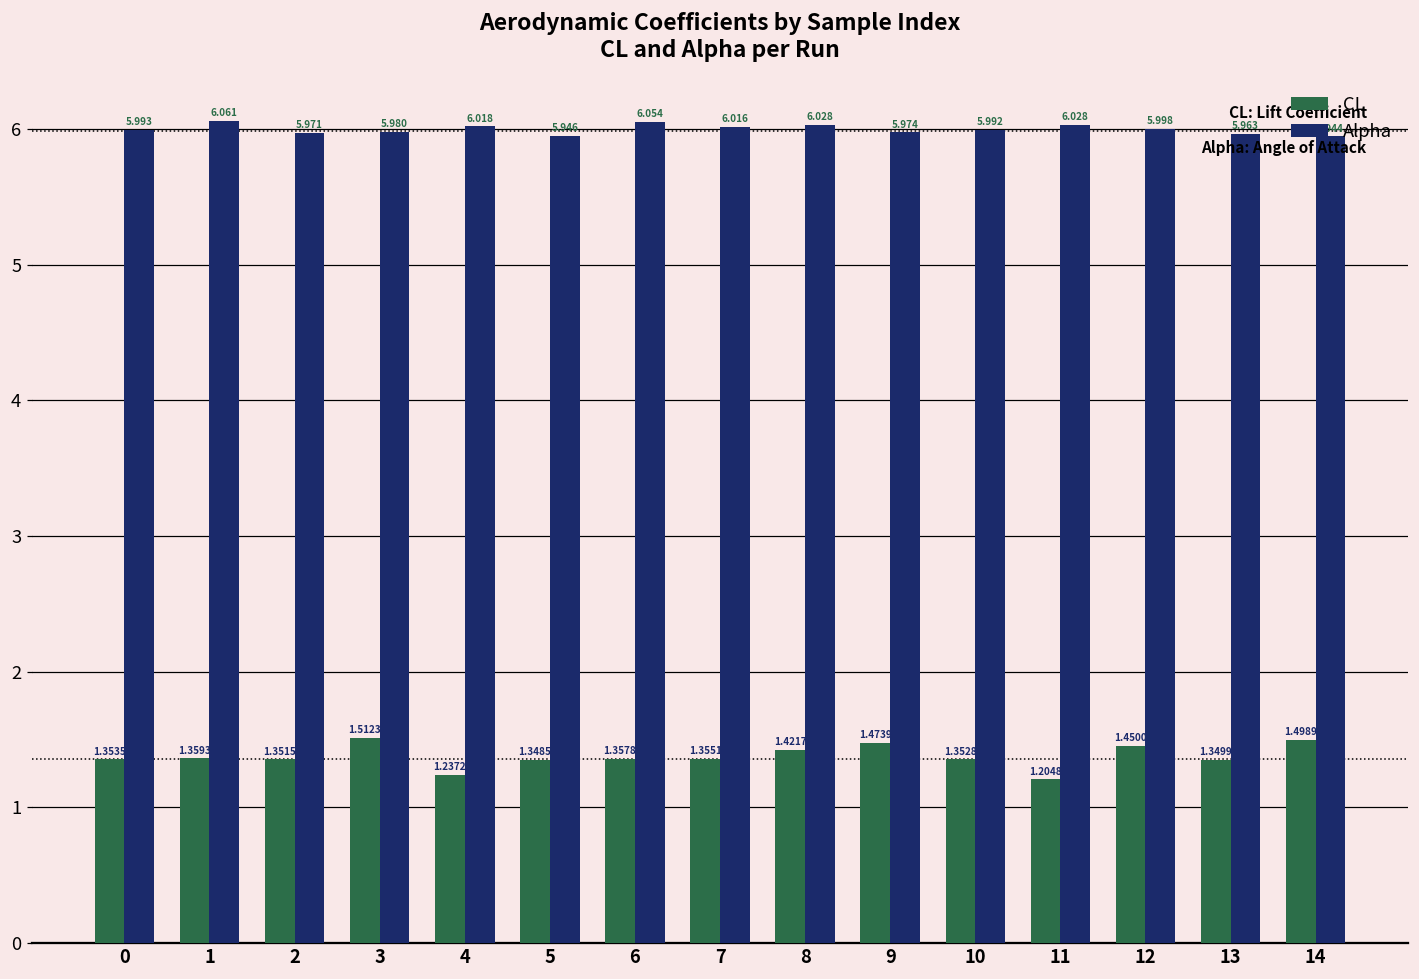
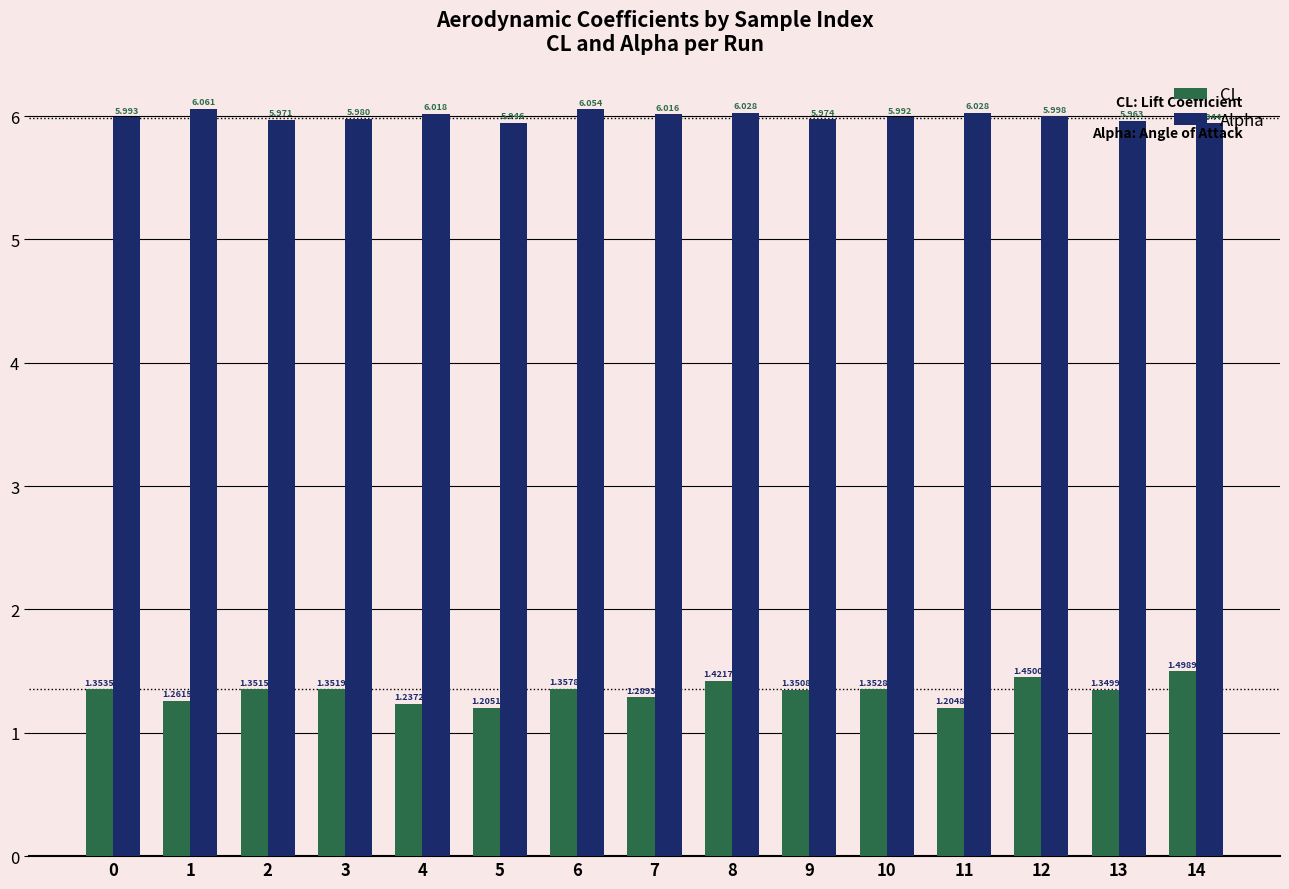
CL, 1: 1.3593 -> 1.2615
CL, 3: 1.5123 -> 1.3519
CL, 5: 1.3485 -> 1.2051
CL, 7: 1.3551 -> 1.2893
CL, 9: 1.4739 -> 1.3508
